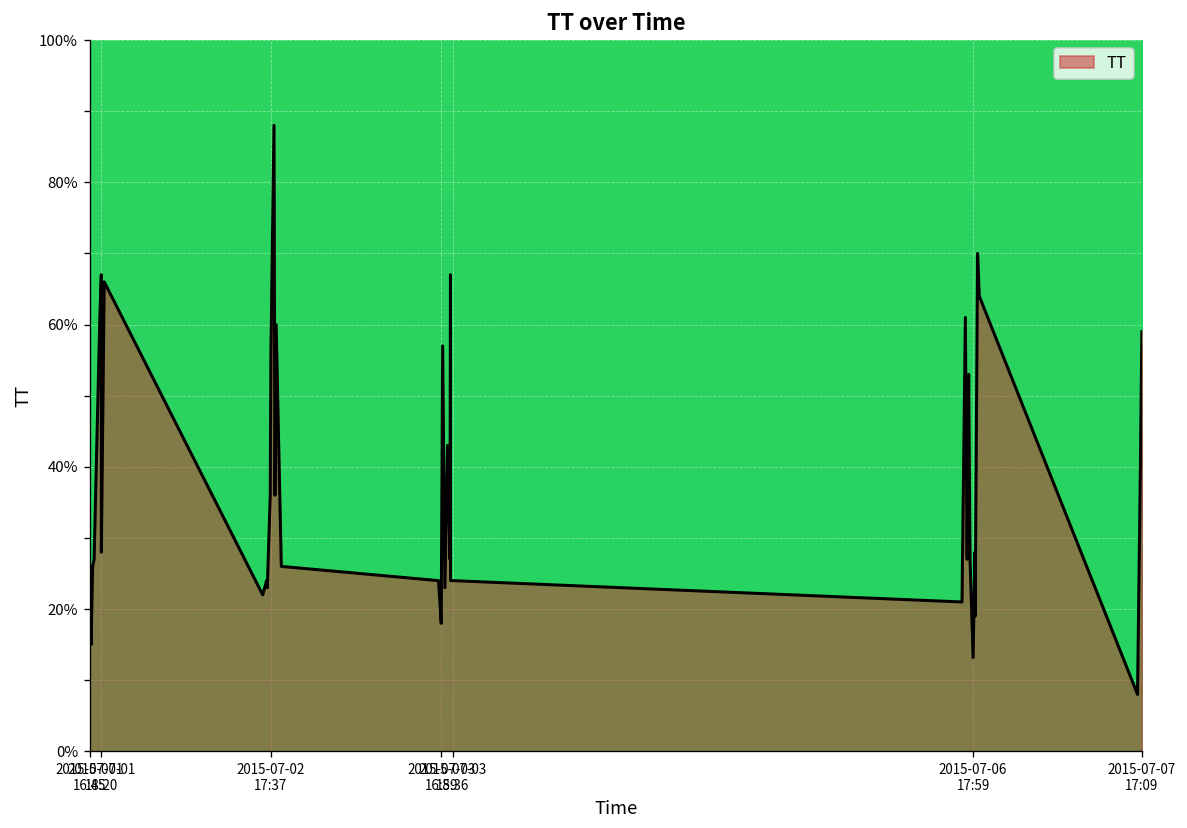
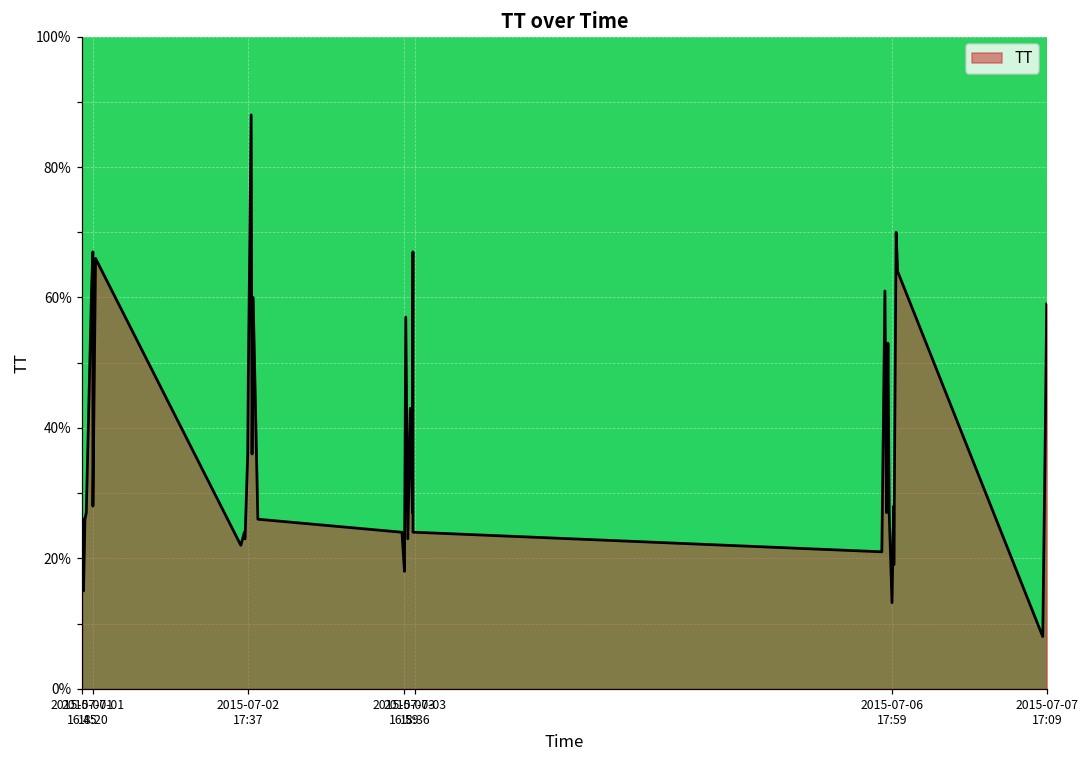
2015-07-02 17:37: 56% -> 48%
